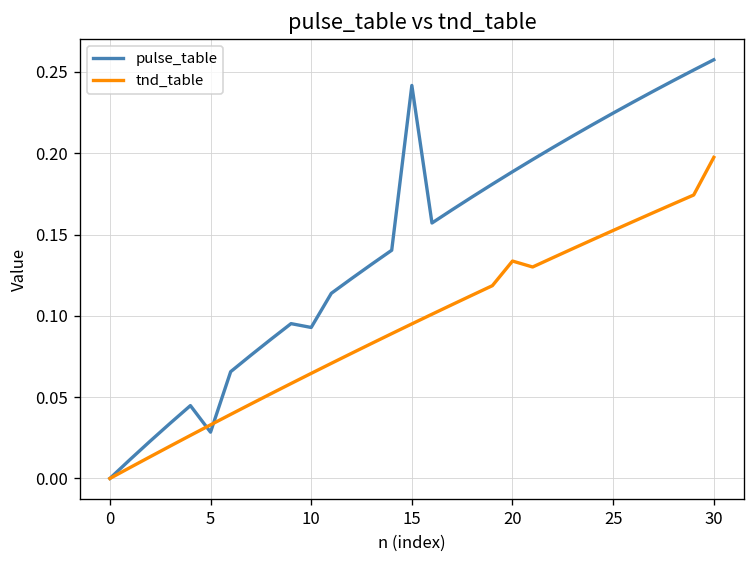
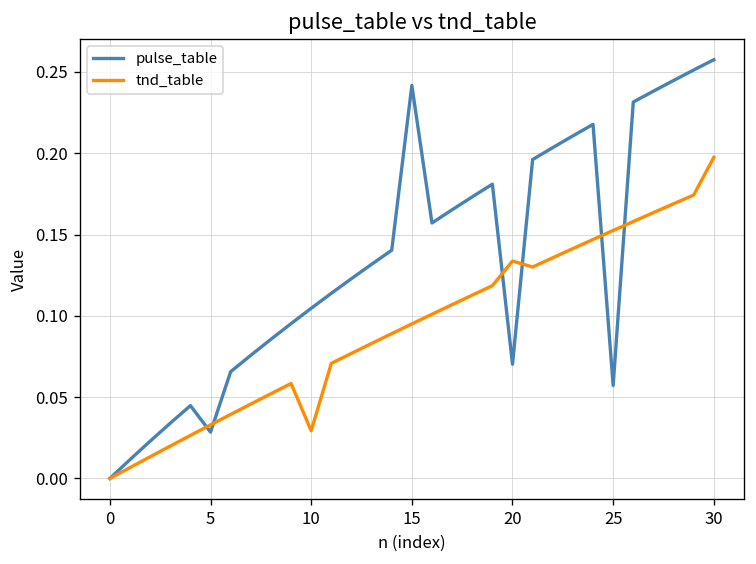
pulse_table, 10: 0.093 -> 0.105
tnd_table, 10: 0.065 -> 0.029
pulse_table, 20: 0.189 -> 0.070
pulse_table, 25: 0.225 -> 0.057
